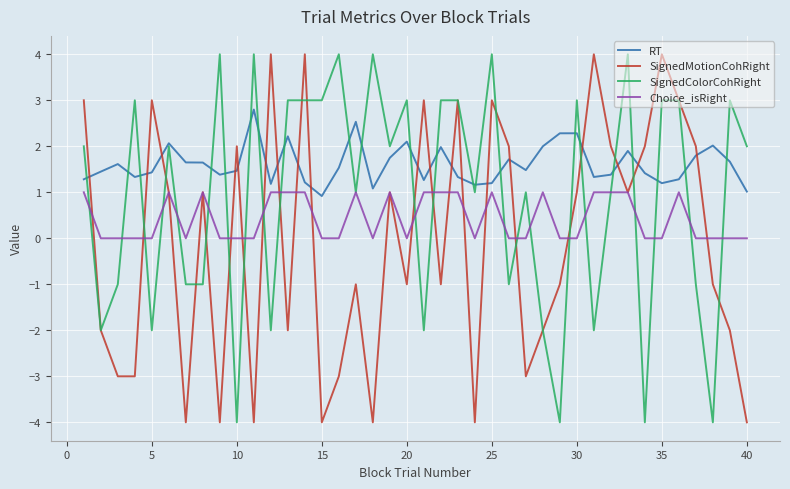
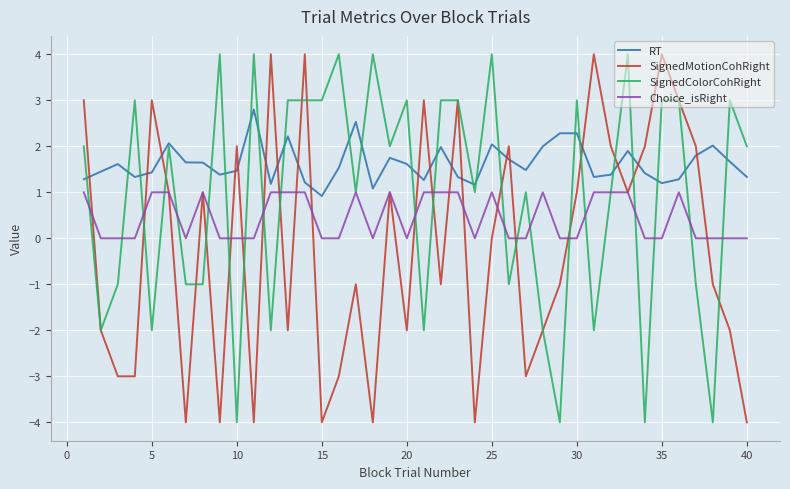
Choice_isRight, 5: 0 -> 1
RT, 20: 2.1 -> 1.6
SignedMotionCohRight, 20: -1 -> -2
RT, 25: 1.2 -> 2.0
SignedMotionCohRight, 25: 3 -> 0
RT, 40: 1.0 -> 1.3
